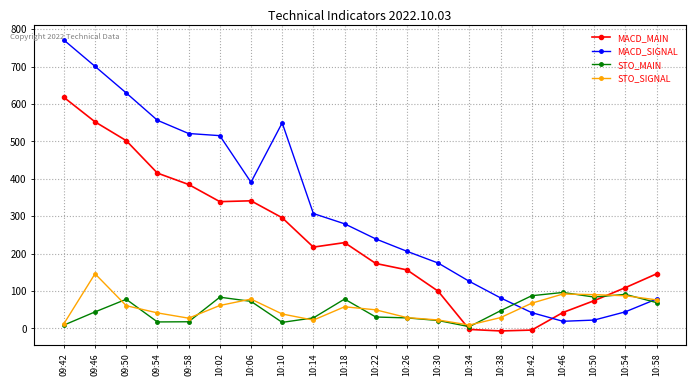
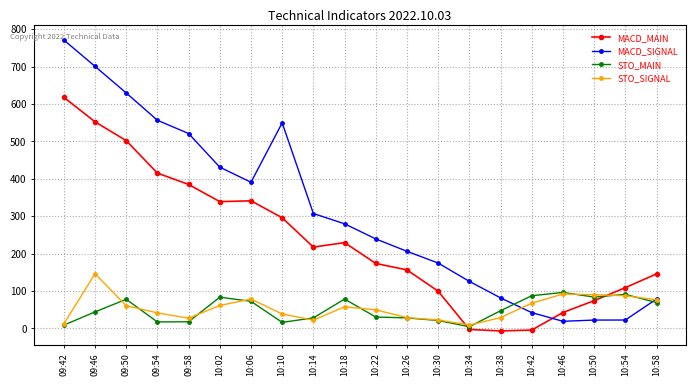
MACD_SIGNAL, 10:02: 520 -> 430
MACD_SIGNAL, 10:54: 40 -> 20
